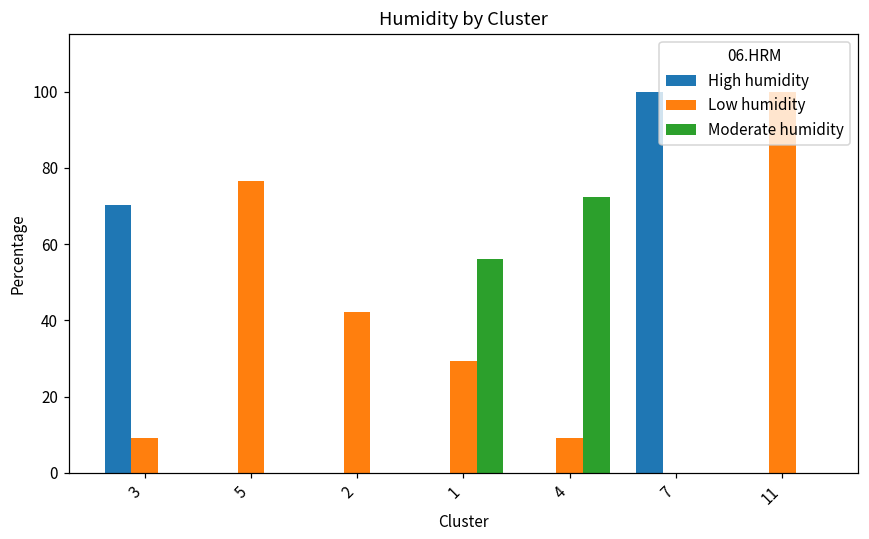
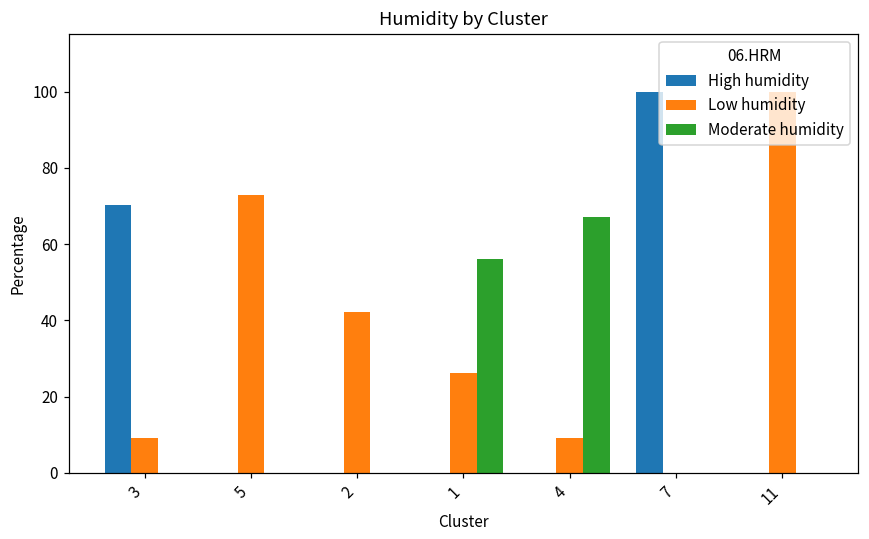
Low humidity, 5: 76 -> 73
Low humidity, 1: 29 -> 26
Moderate humidity, 4: 72 -> 67
